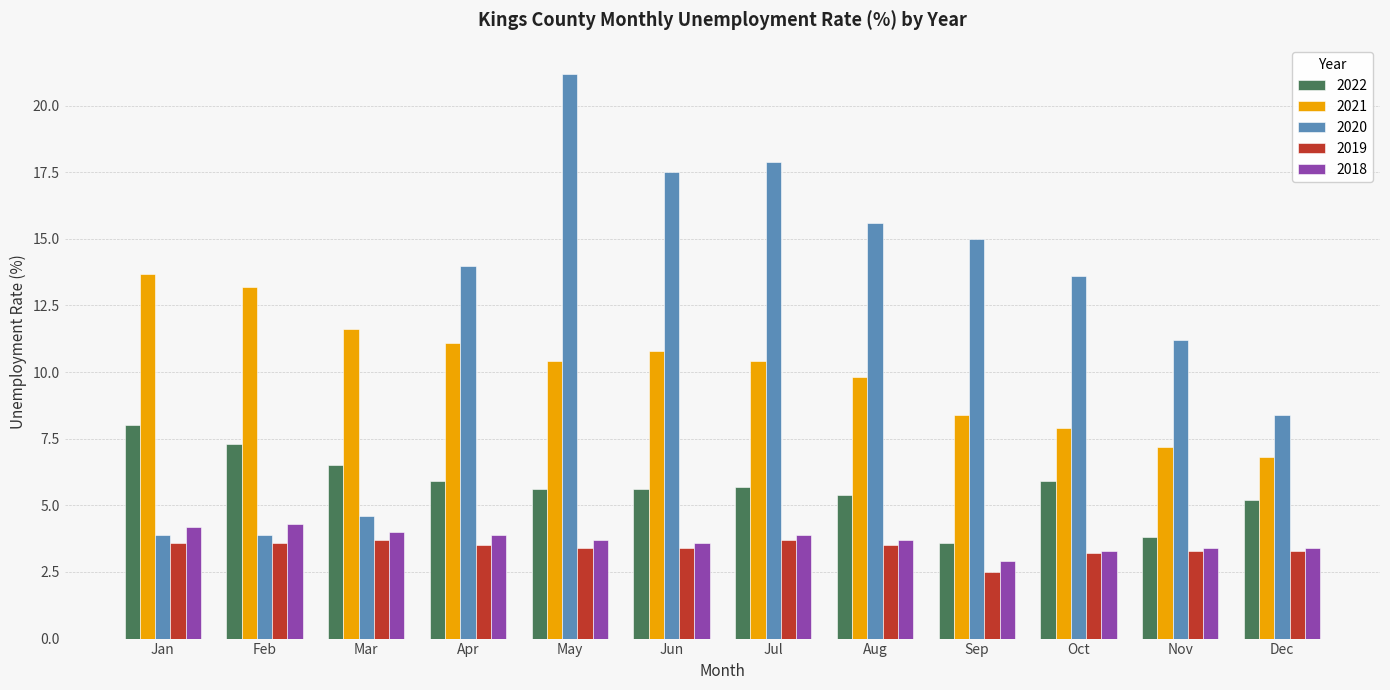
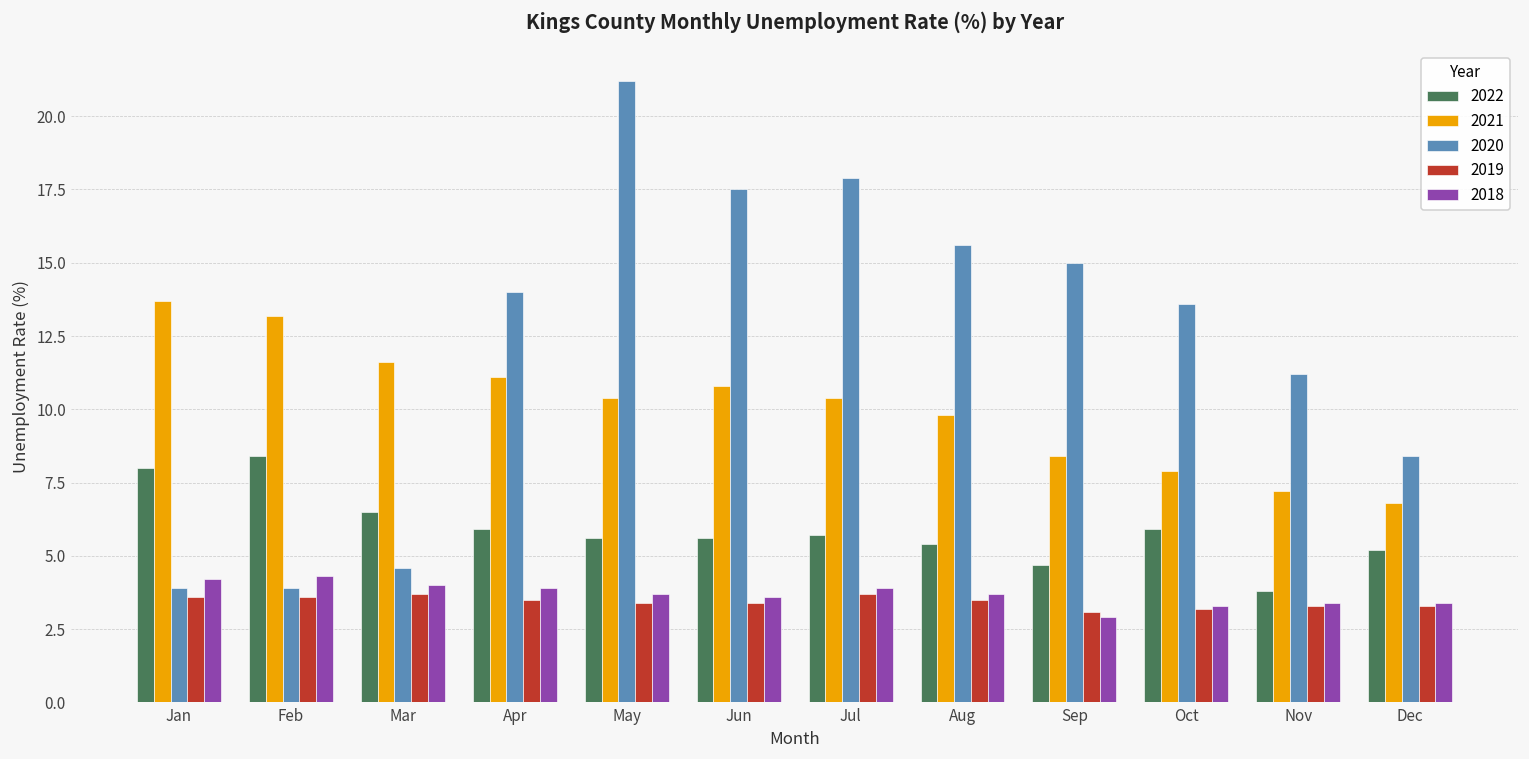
2022, Feb: 7.3 -> 8.4
2022, Sep: 3.6 -> 4.7
2019, Sep: 2.5 -> 3.1
